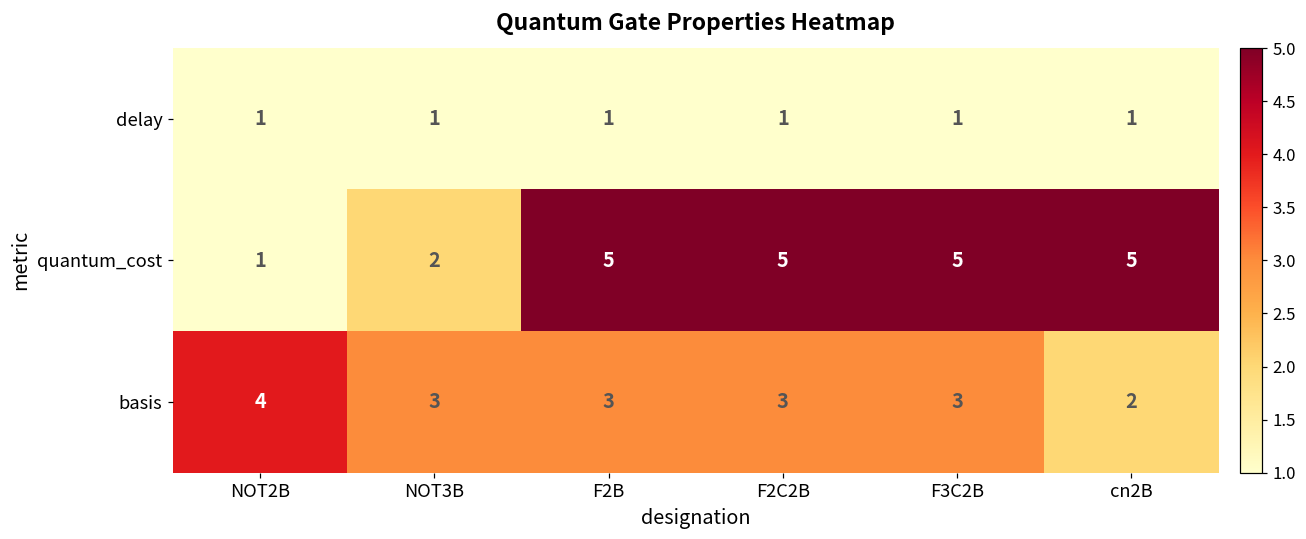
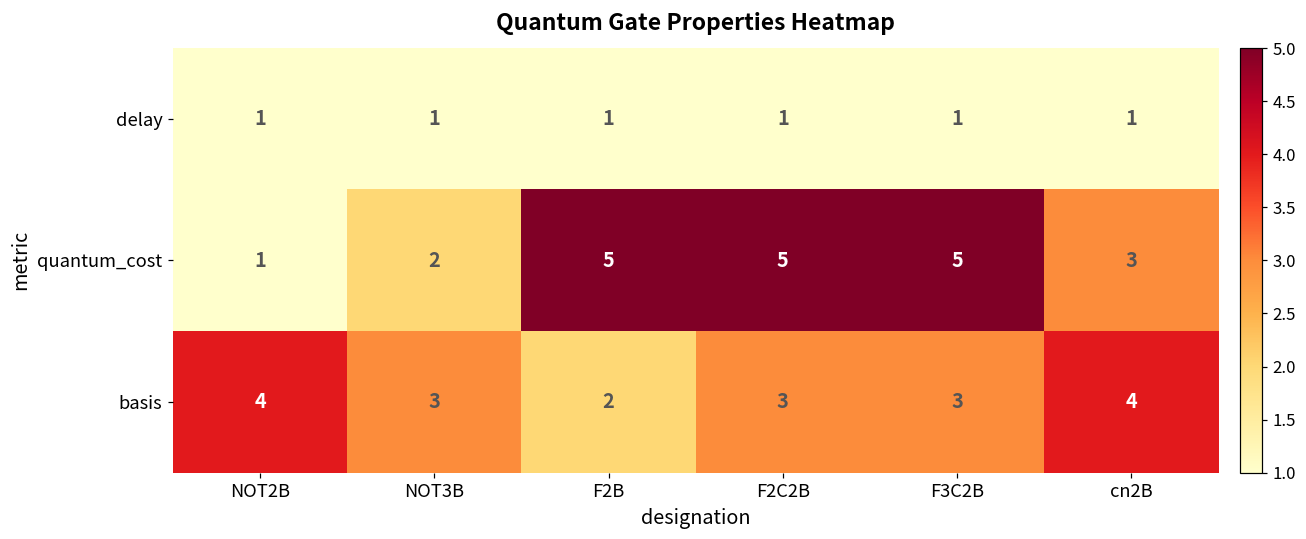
quantum_cost, cn2B: 5 -> 3
basis, F2B: 3 -> 2
basis, cn2B: 2 -> 4
